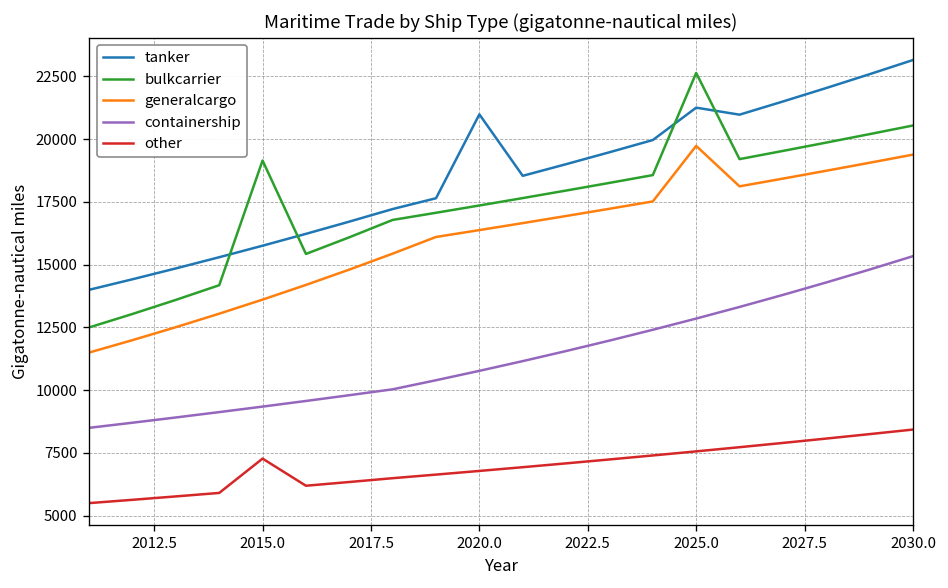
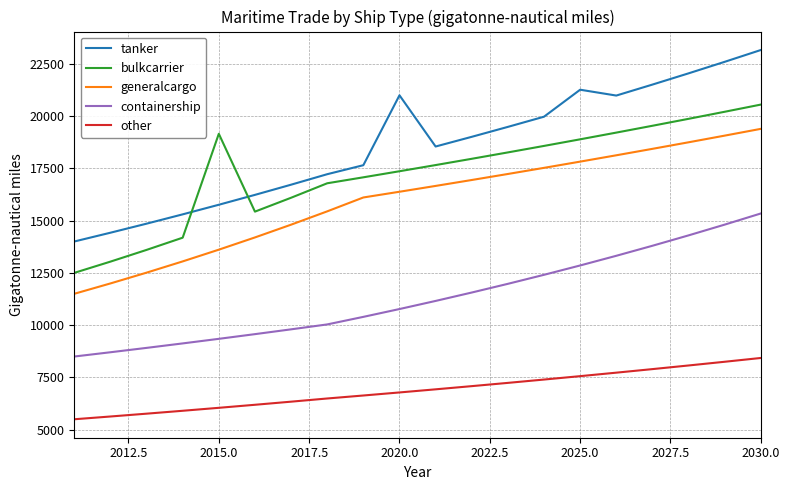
other, 2015.0: 7300 -> 6000
bulkcarrier, 2025.0: 22600 -> 18900
generalcargo, 2025.0: 19700 -> 17800
